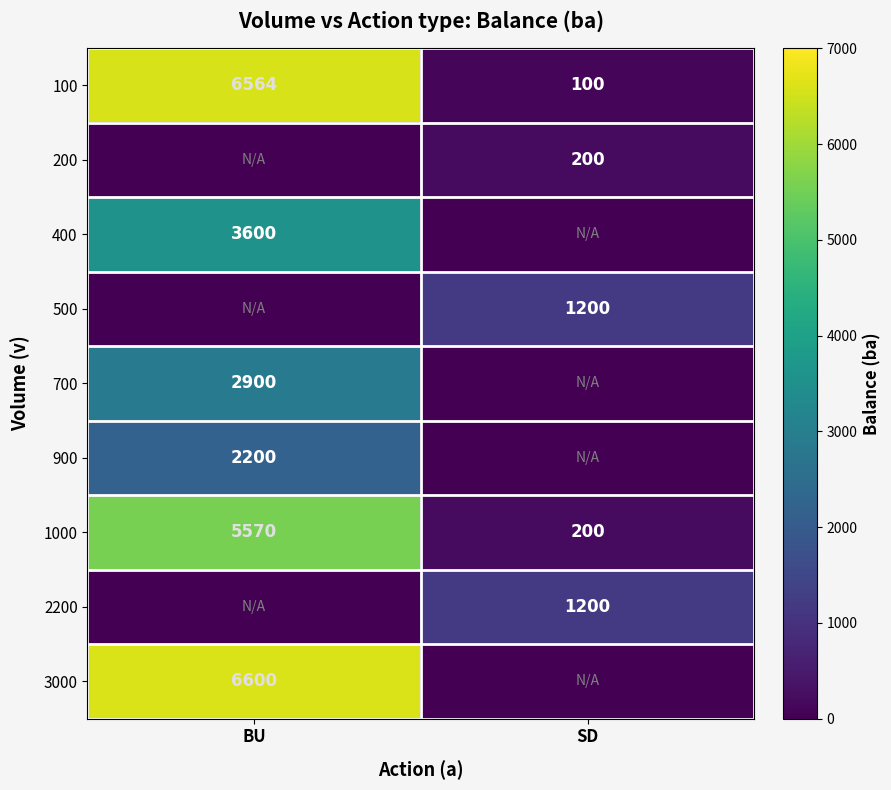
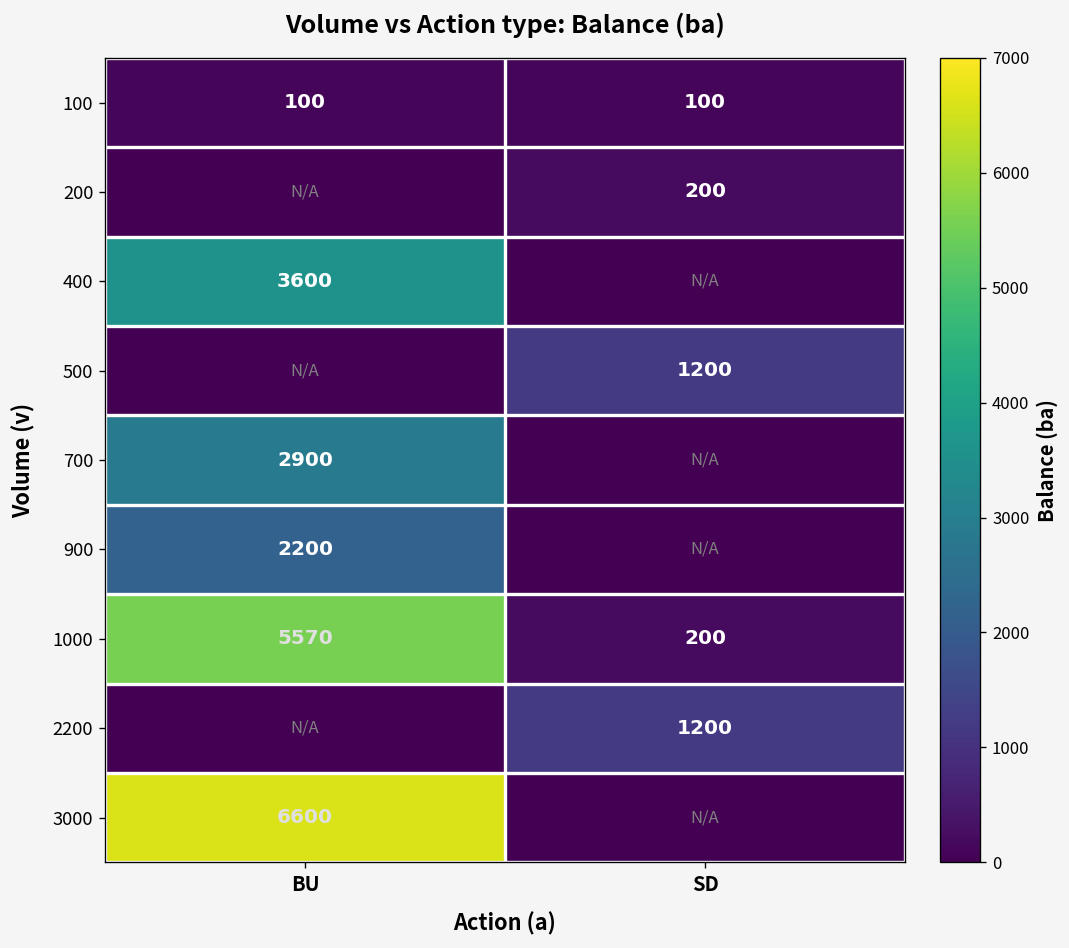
100, BU: 6564 -> 100
